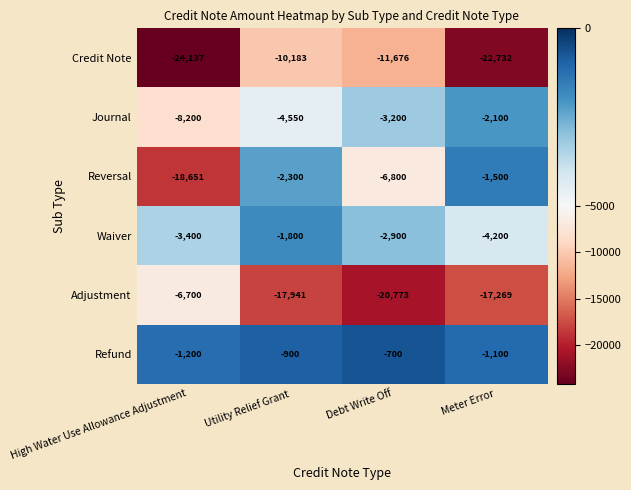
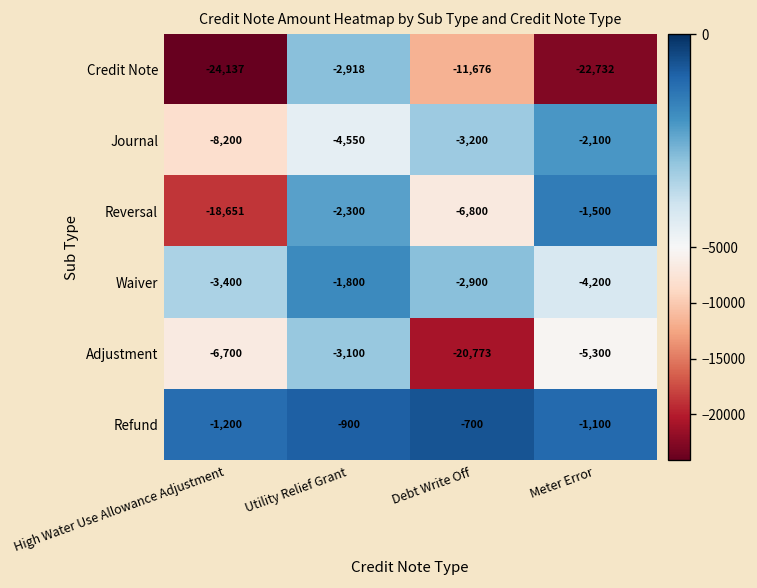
Credit Note, Utility Relief Grant: -10,183 -> -2,918
Adjustment, Utility Relief Grant: -17,941 -> -3,100
Adjustment, Meter Error: -17,269 -> -5,300
